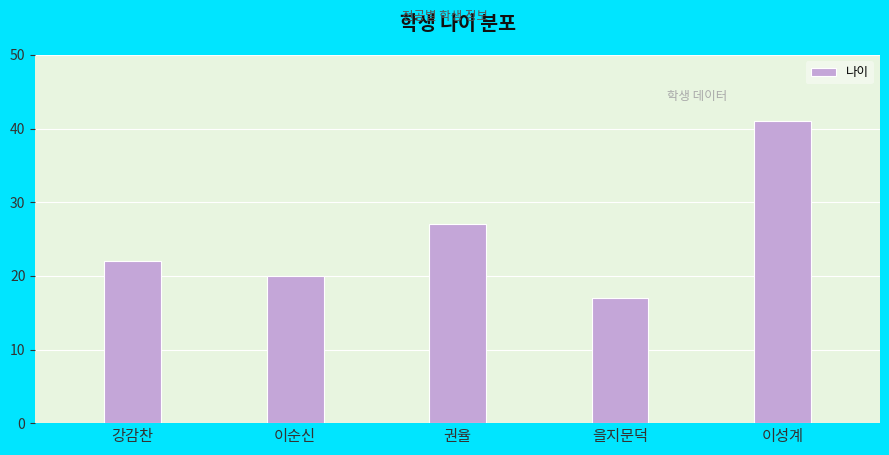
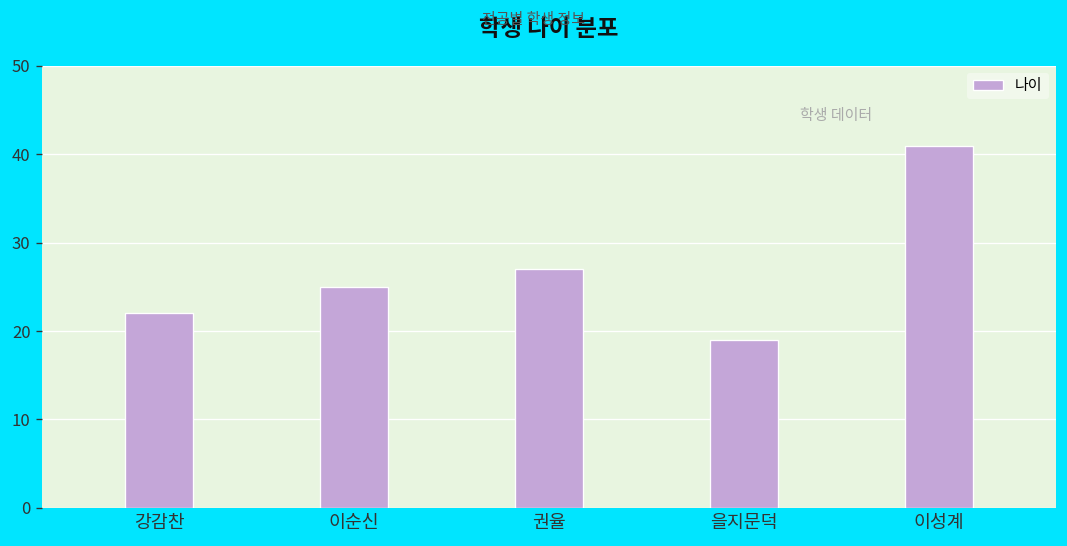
이순신: 20 -> 25
을지문덕: 17 -> 19
